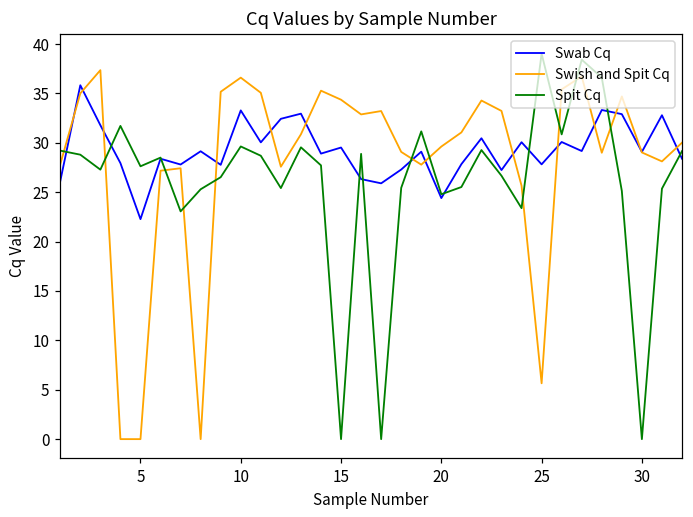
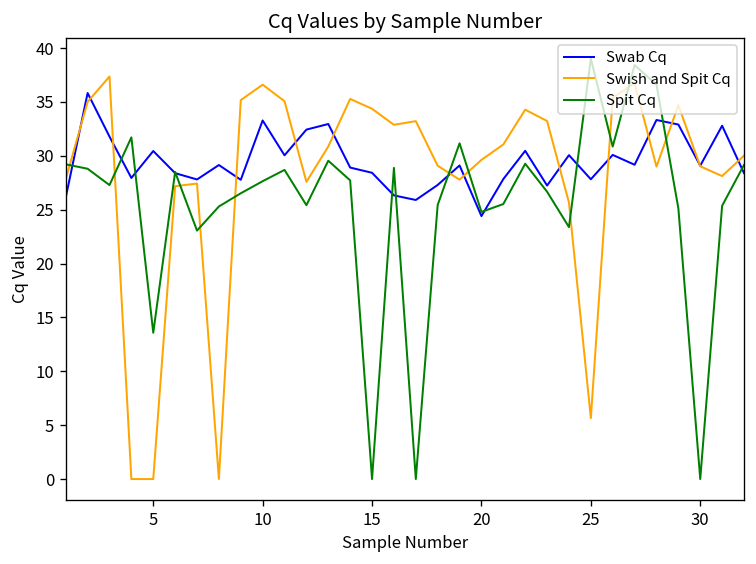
Swab Cq, 5: 22 -> 30
Spit Cq, 5: 28 -> 14
Spit Cq, 10: 30 -> 28
Swab Cq, 15: 30 -> 28
